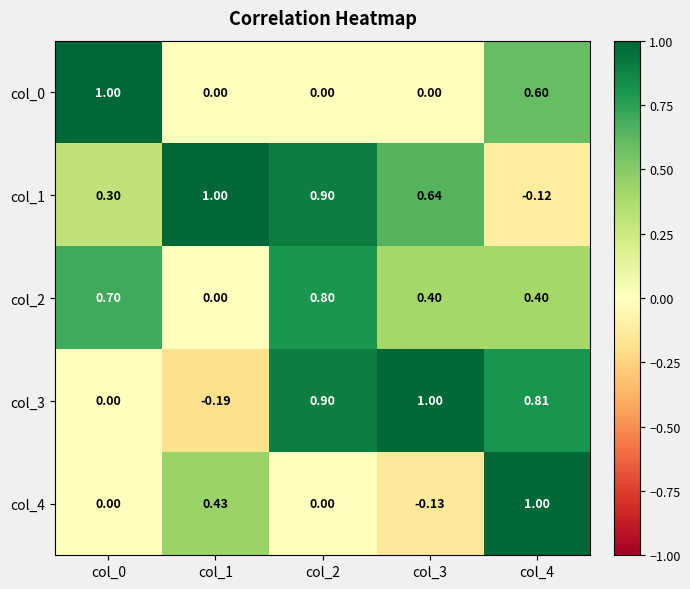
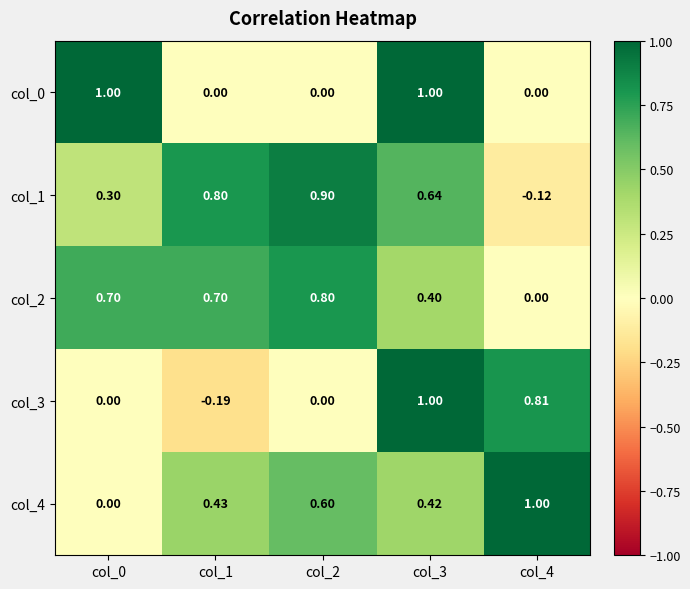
col_0, col_3: 0.00 -> 1.00
col_0, col_4: 0.60 -> 0.00
col_1, col_1: 1.00 -> 0.80
col_2, col_1: 0.00 -> 0.70
col_2, col_4: 0.40 -> 0.00
col_3, col_2: 0.90 -> 0.00
col_4, col_2: 0.00 -> 0.60
col_4, col_3: -0.13 -> 0.42
